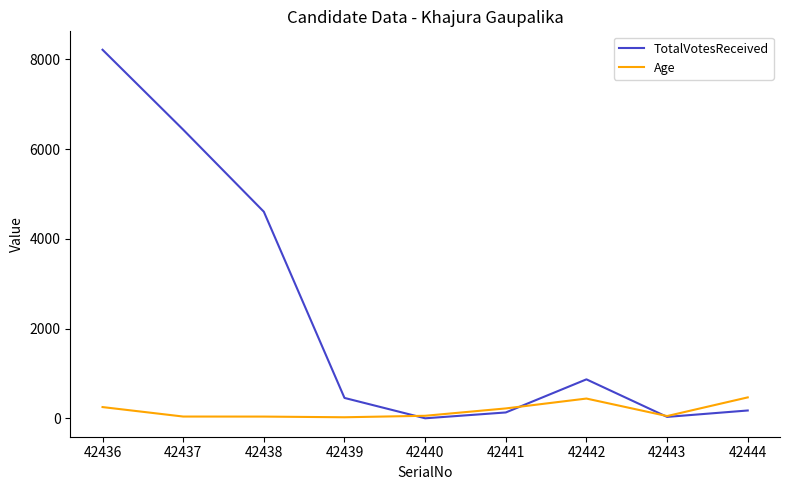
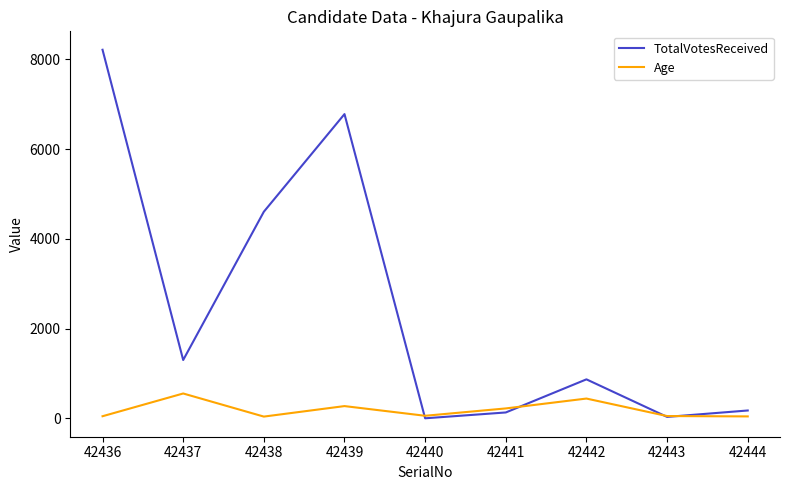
Age, 42436: 300 -> 0
TotalVotesReceived, 42437: 6400 -> 1300
Age, 42437: 0 -> 600
TotalVotesReceived, 42439: 500 -> 6800
Age, 42439: 0 -> 300
Age, 42444: 500 -> 0
